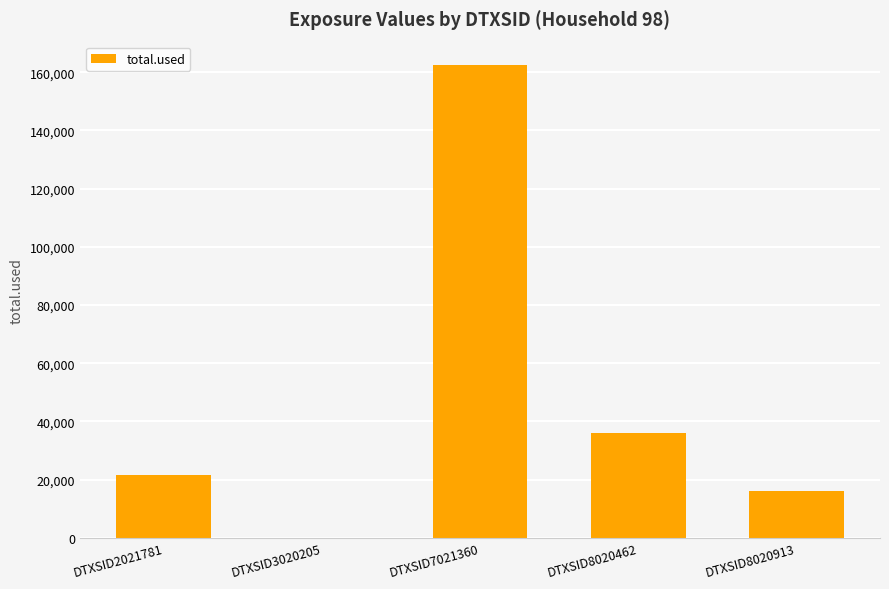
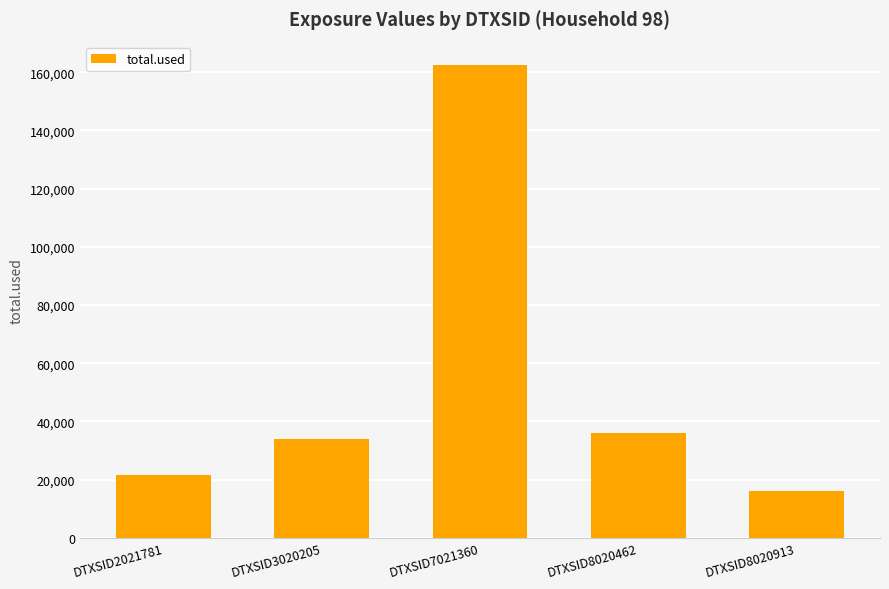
DTXSID3020205: 0 -> 34,000
